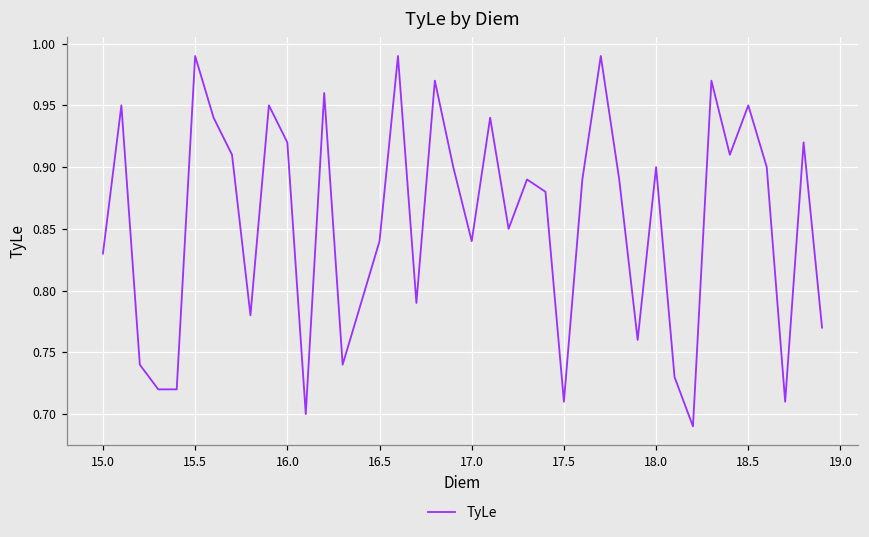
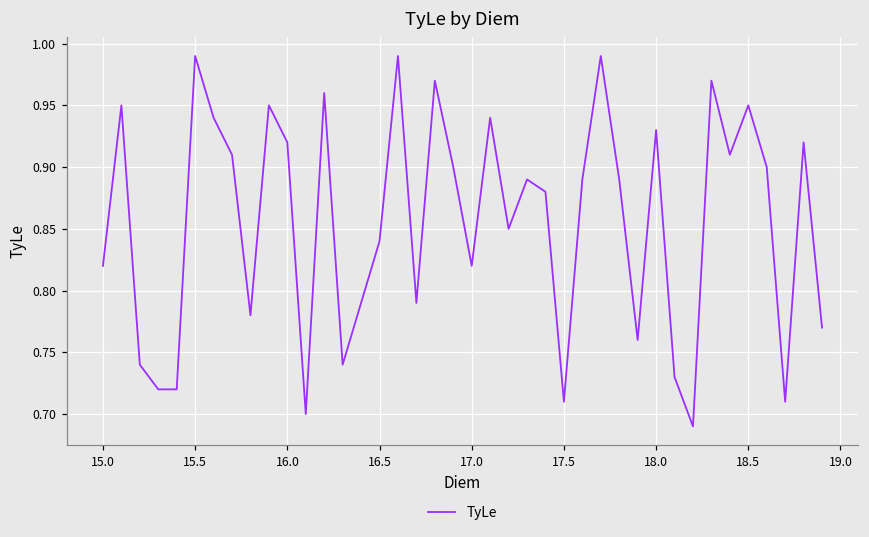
15.0: 0.83 -> 0.82
17.0: 0.84 -> 0.82
18.0: 0.90 -> 0.93
